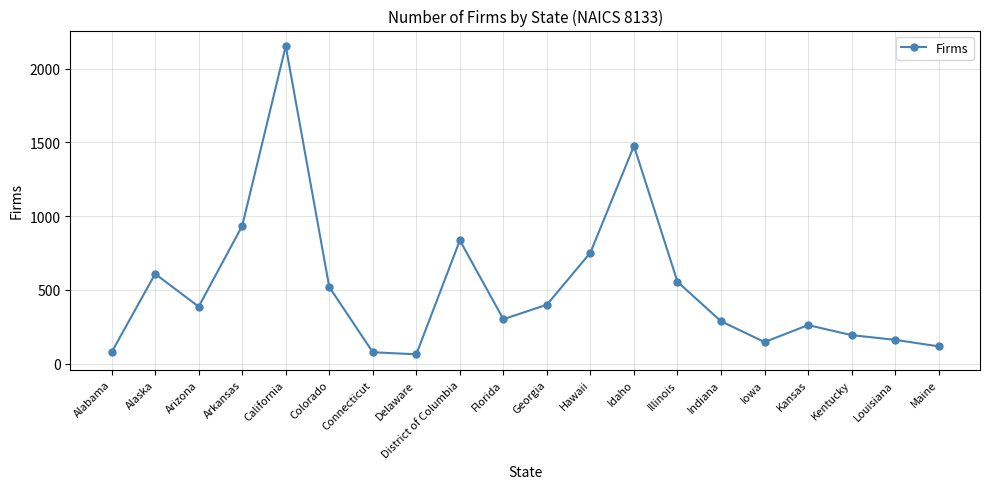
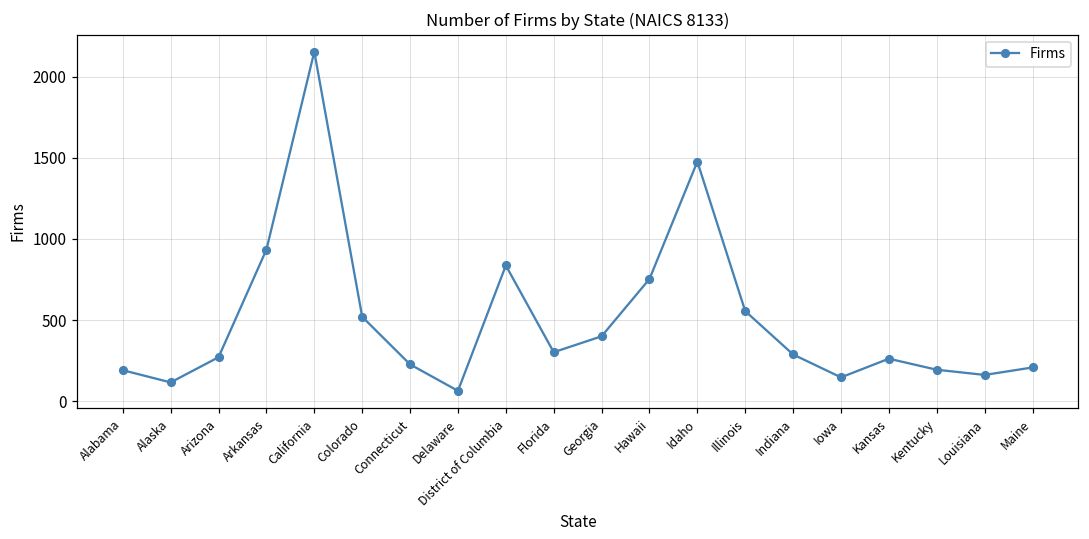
Alabama: 80 -> 190
Alaska: 610 -> 120
Arizona: 390 -> 270
Connecticut: 80 -> 230
Maine: 120 -> 210
